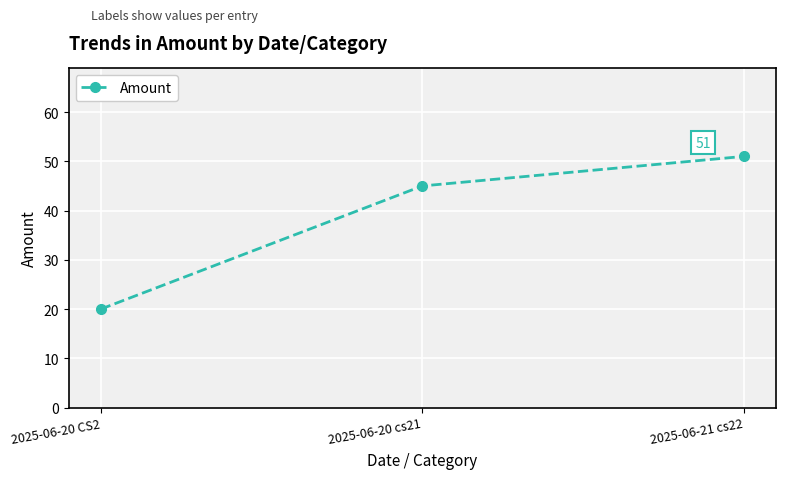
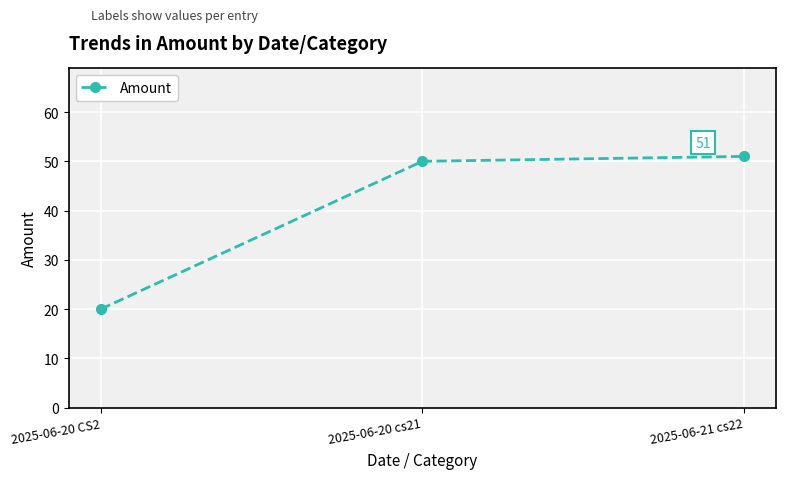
2025-06-20 cs21: 45 -> 50
